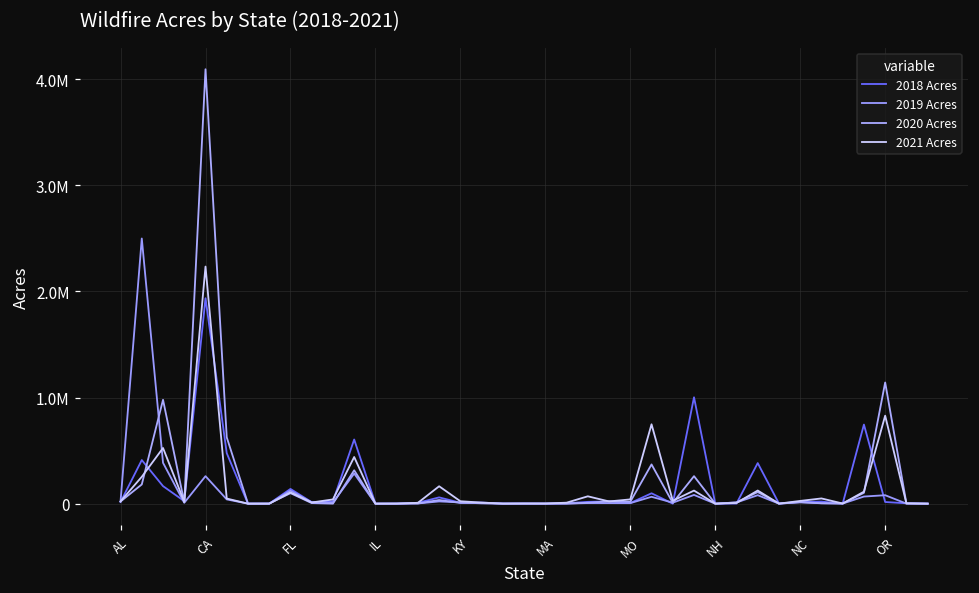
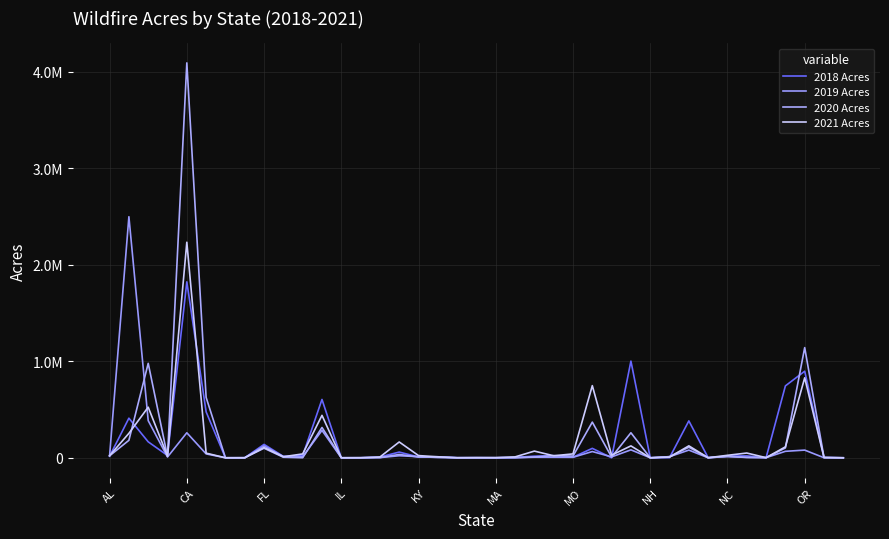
2018 Acres, CA: 1900000 -> 1800000
2018 Acres, OR: 0 -> 900000
